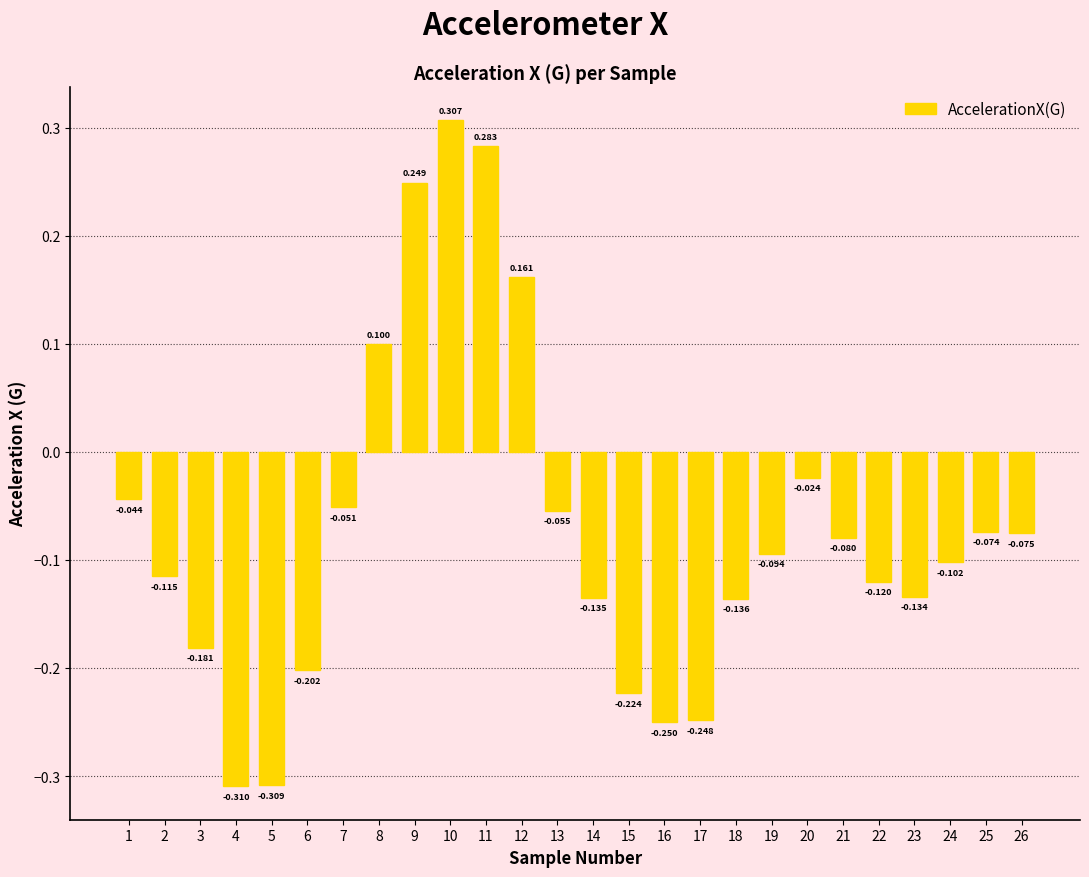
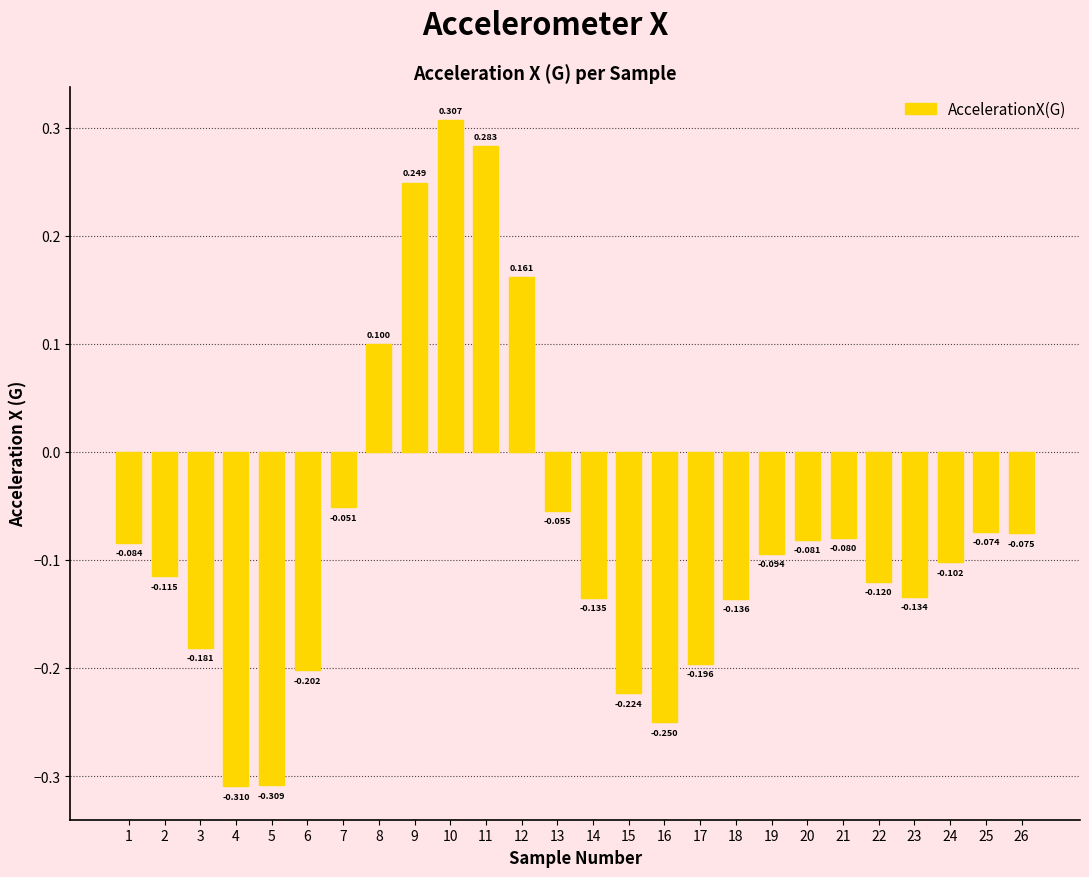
1: -0.044 -> -0.084
17: -0.248 -> -0.196
20: -0.024 -> -0.081
